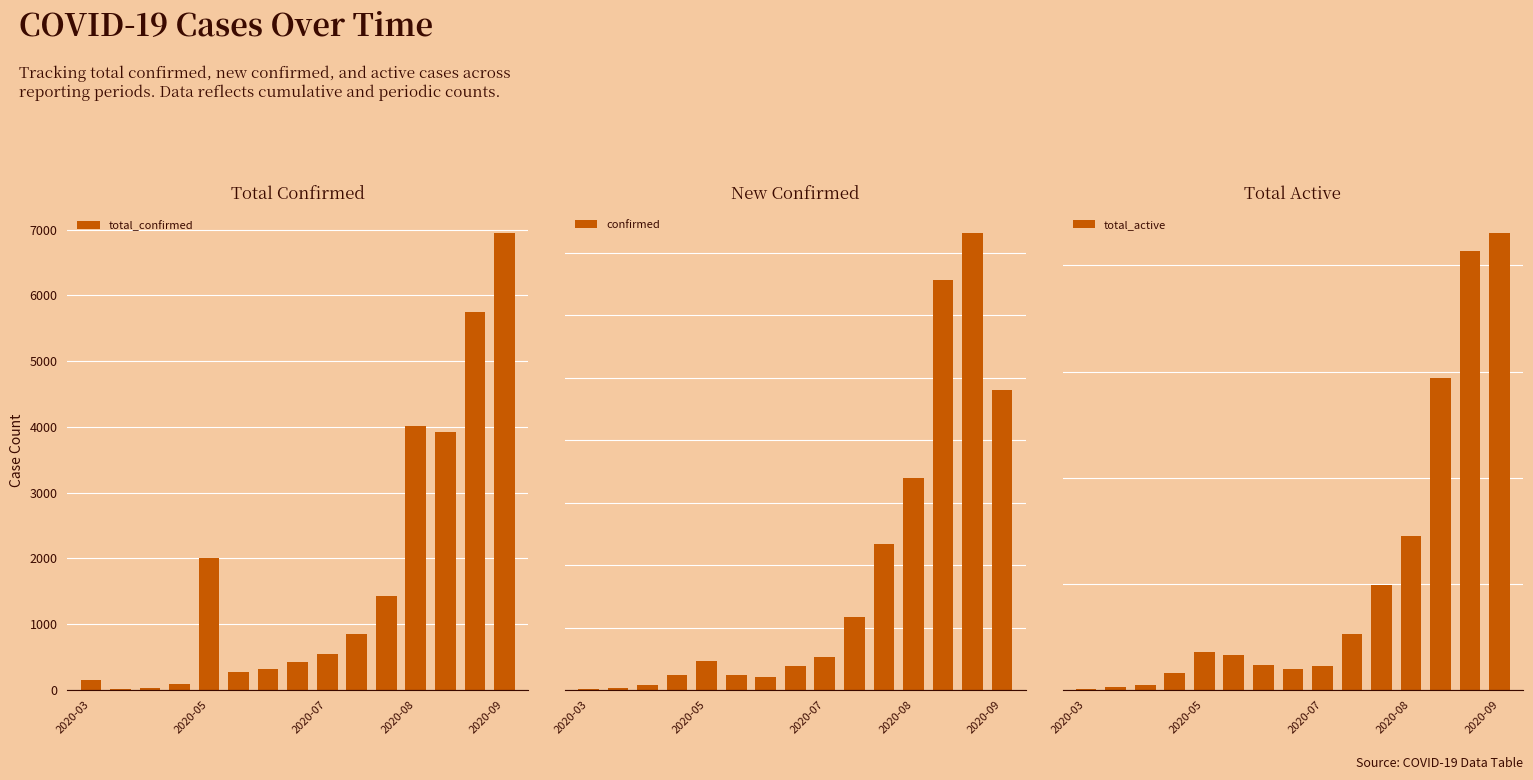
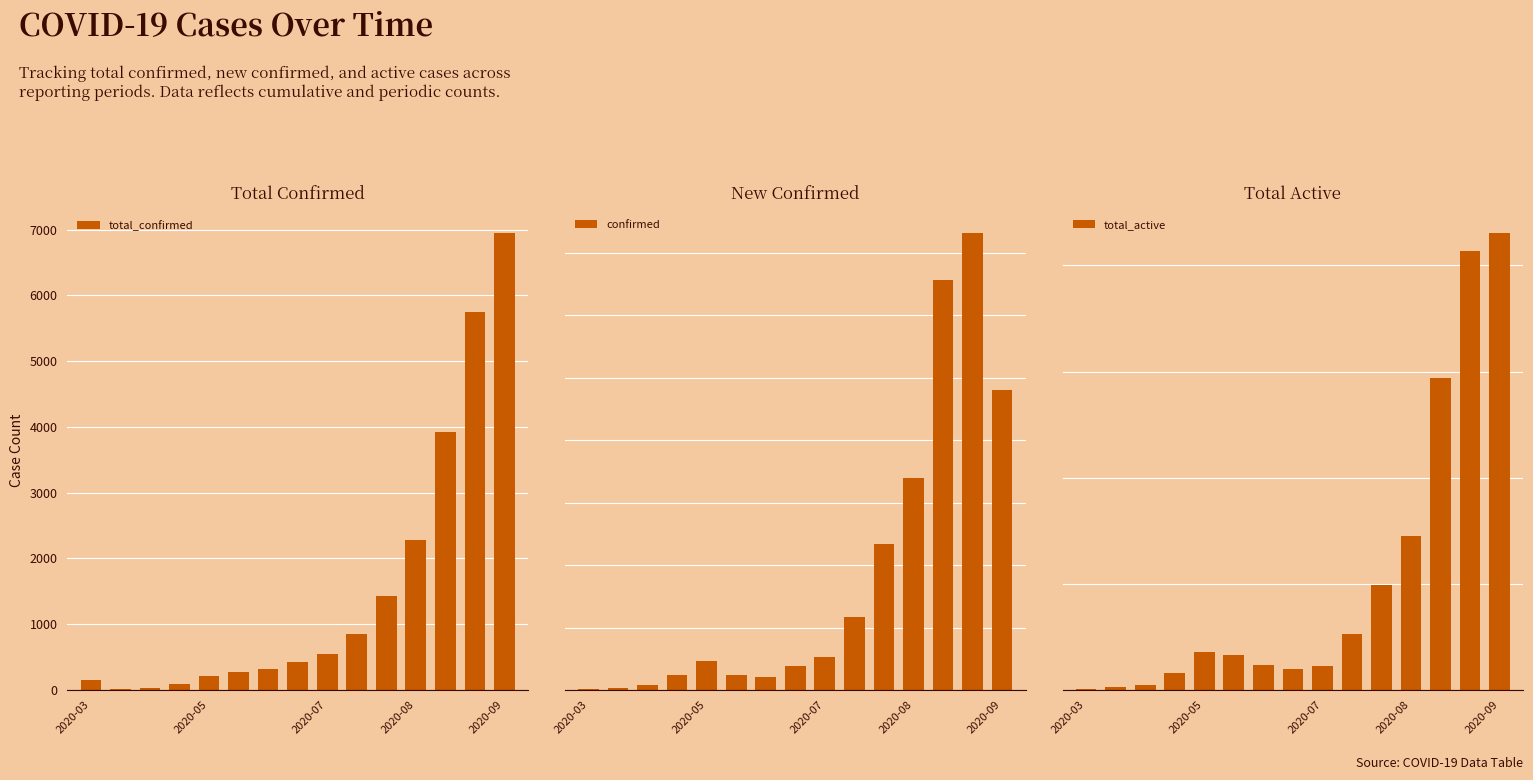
Total Confirmed, 2020-05: 2000 -> 200
Total Confirmed, 2020-08: 4000 -> 2300
